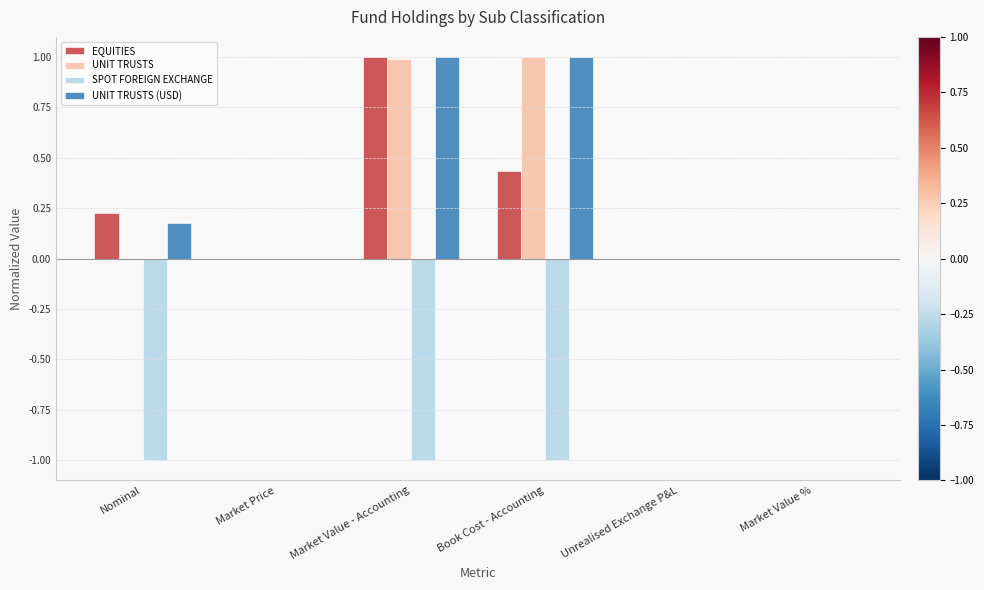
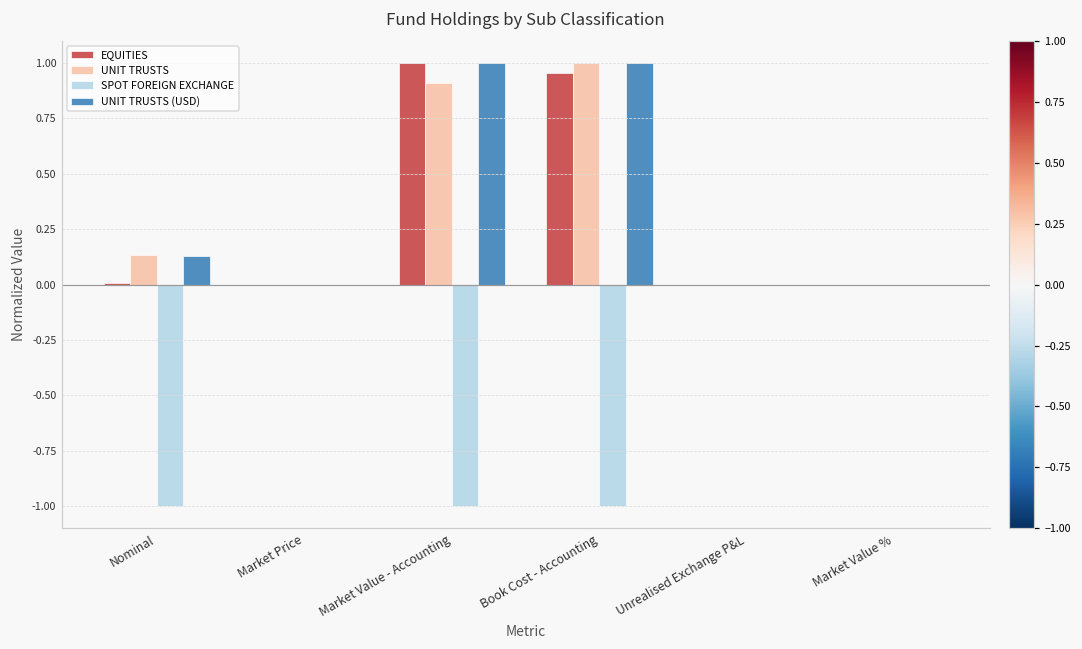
EQUITIES, Nominal: 0.23 -> 0.01
UNIT TRUSTS, Nominal: 0.01 -> 0.13
UNIT TRUSTS (USD), Nominal: 0.18 -> 0.13
UNIT TRUSTS, Market Value - Accounting: 0.99 -> 0.91
EQUITIES, Book Cost - Accounting: 0.44 -> 0.96
